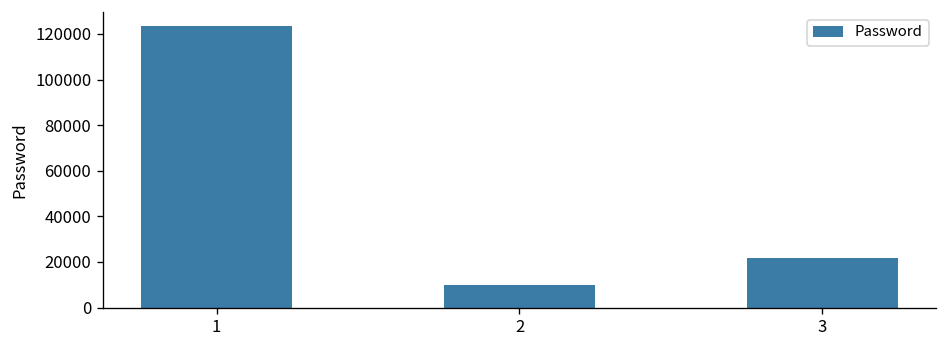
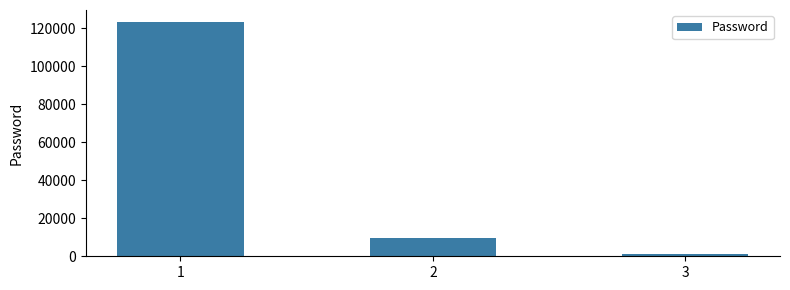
3: 22000 -> 1000
